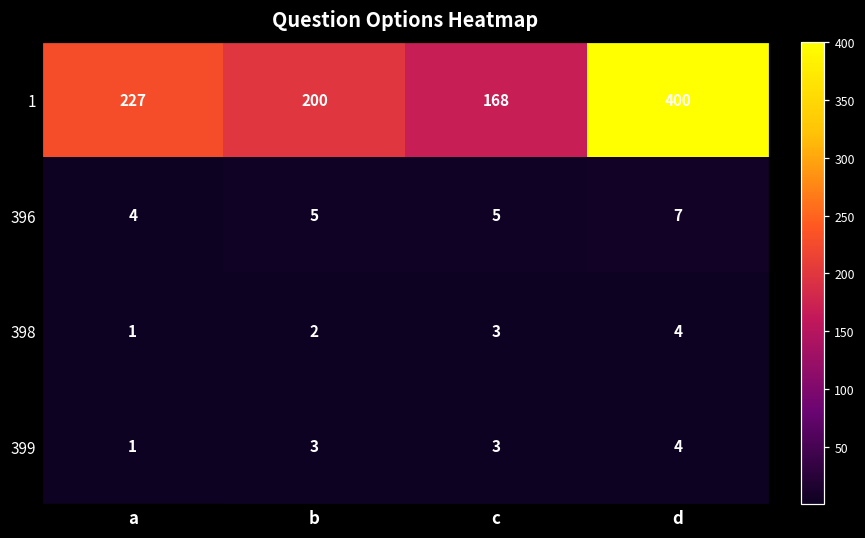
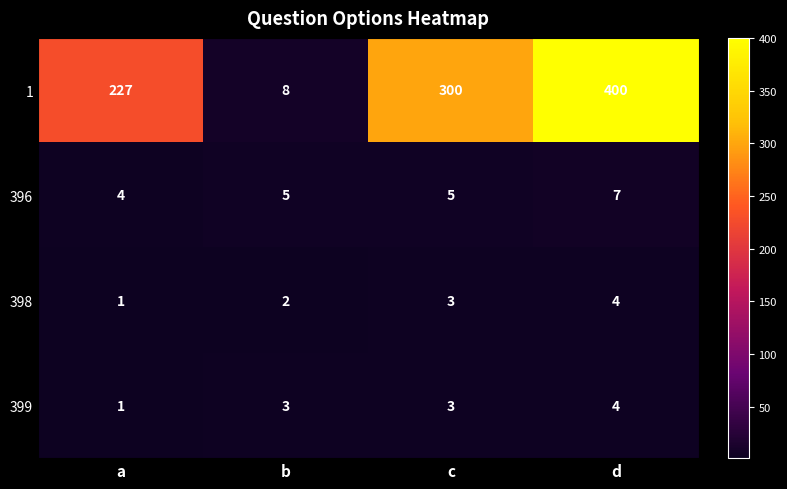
1, b: 200 -> 8
1, c: 168 -> 300
